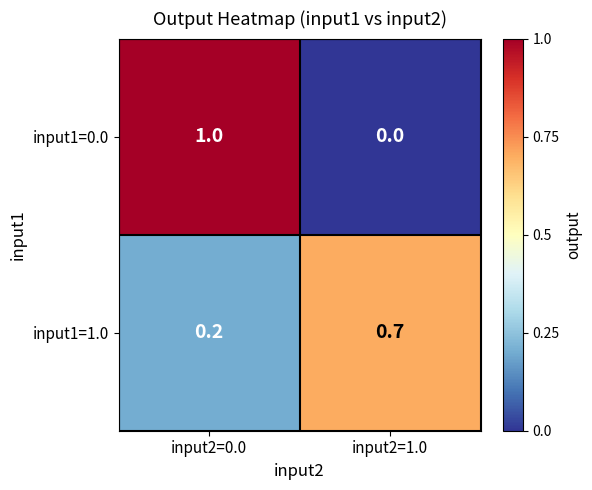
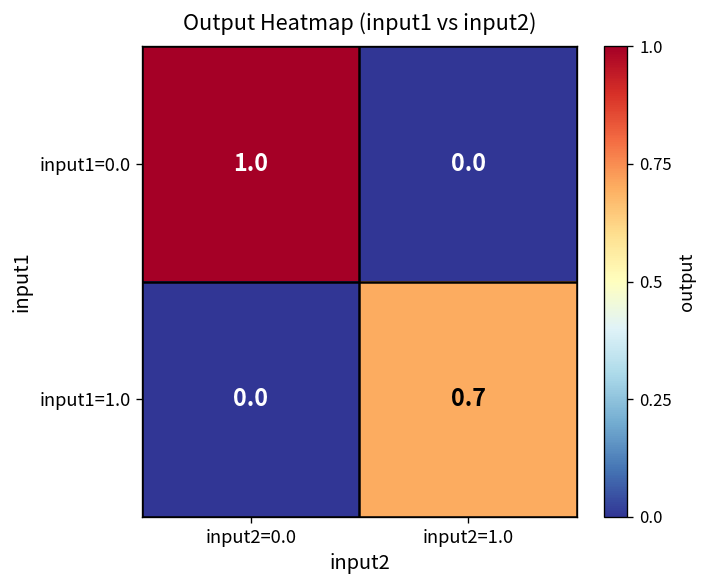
input1=1.0, input2=0.0: 0.2 -> 0.0
